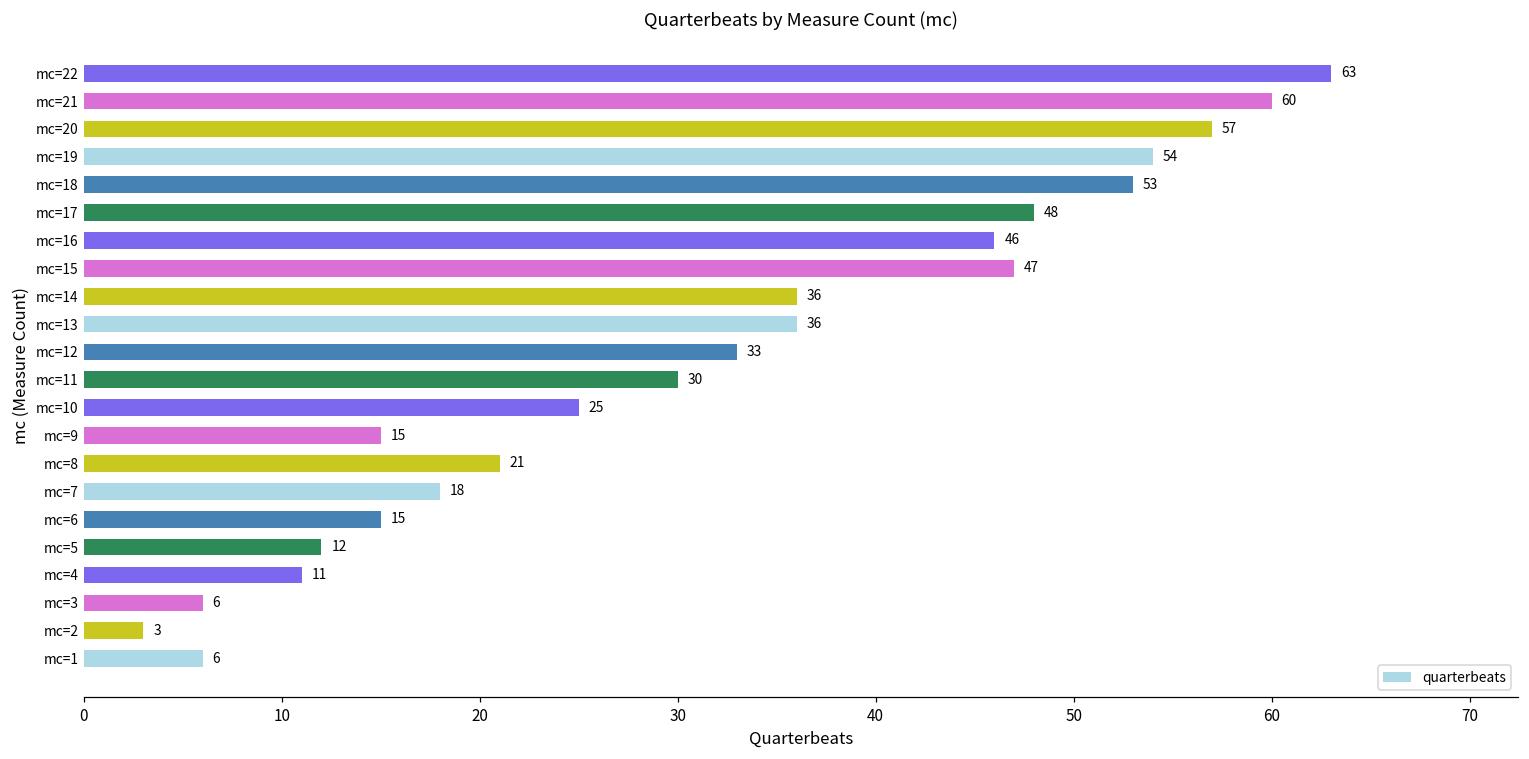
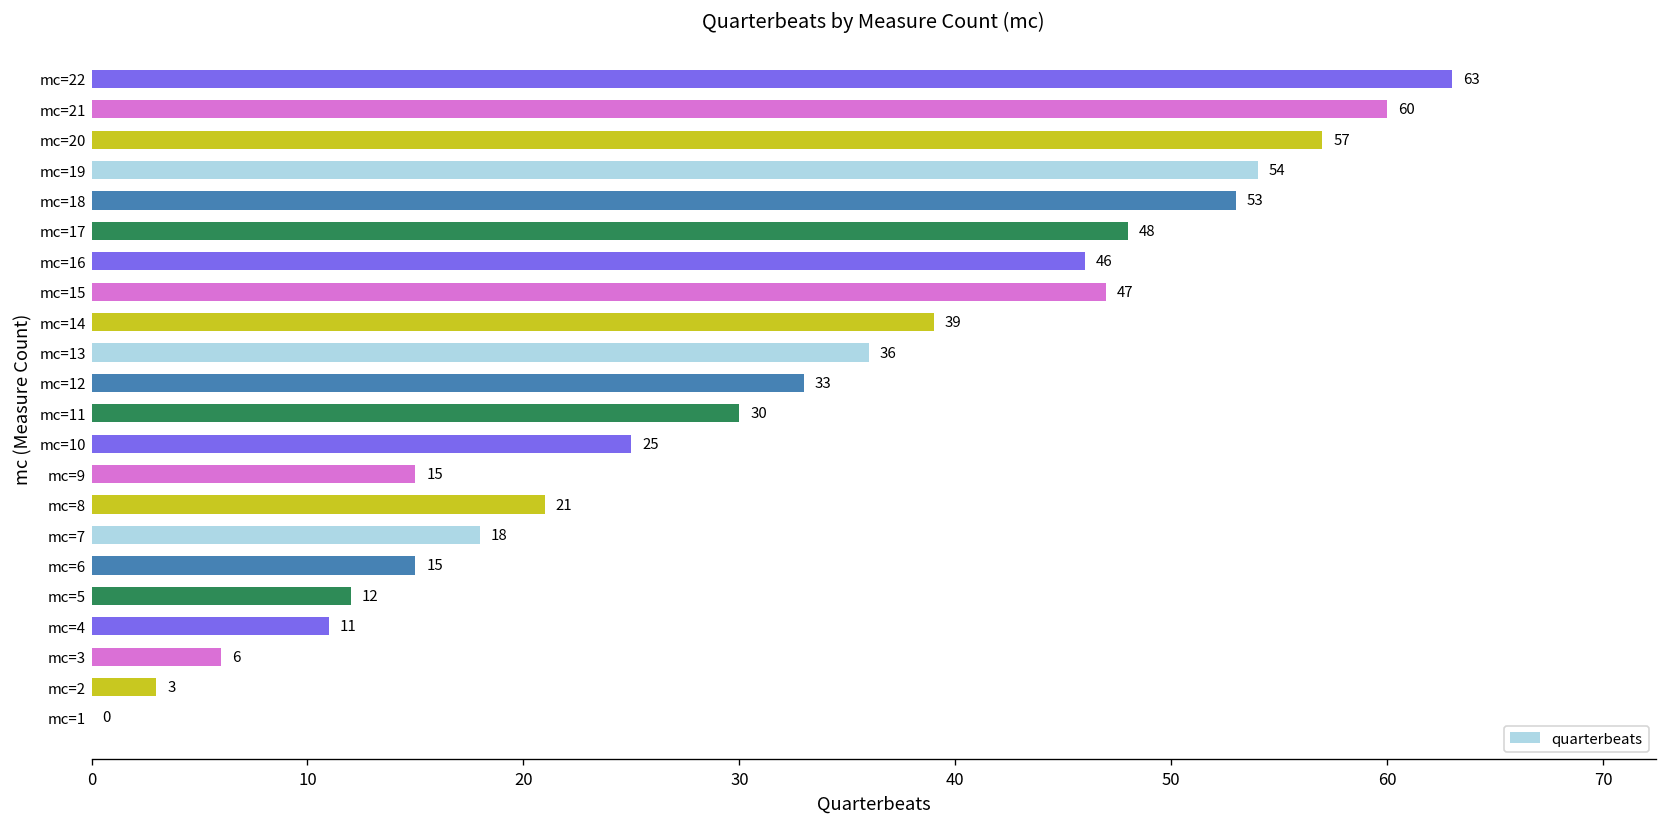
mc=14: 36 -> 39
mc=1: 6 -> 0
